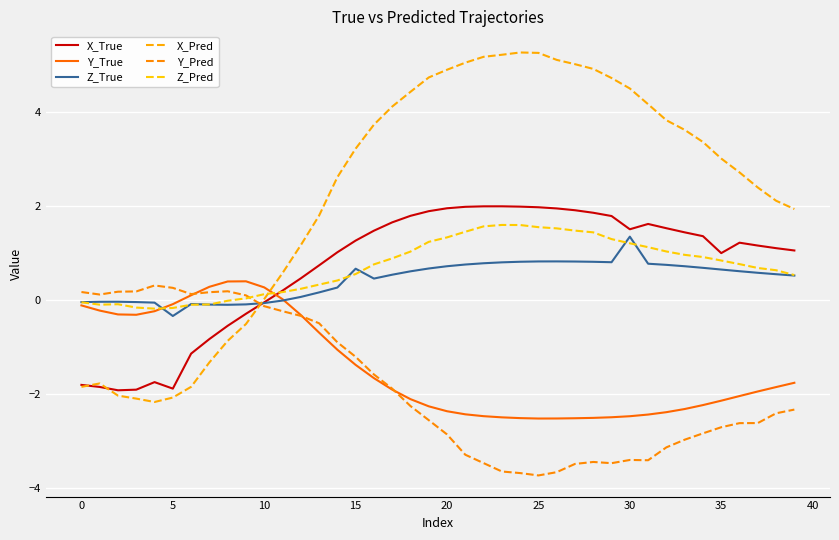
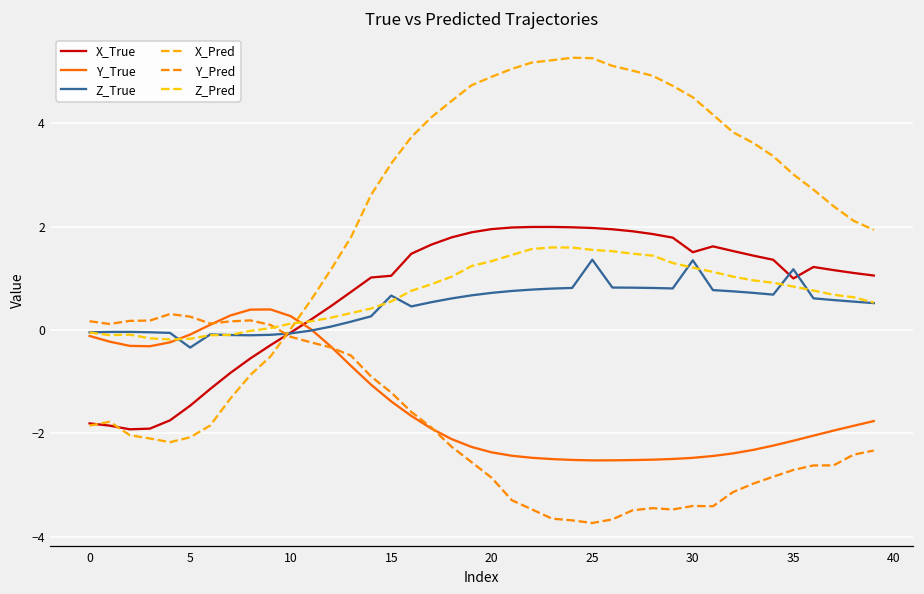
X_True, 5: -1.9 -> -1.5
X_True, 15: 1.3 -> 1.0
Z_True, 25: 0.8 -> 1.4
Z_True, 35: 0.6 -> 1.2
